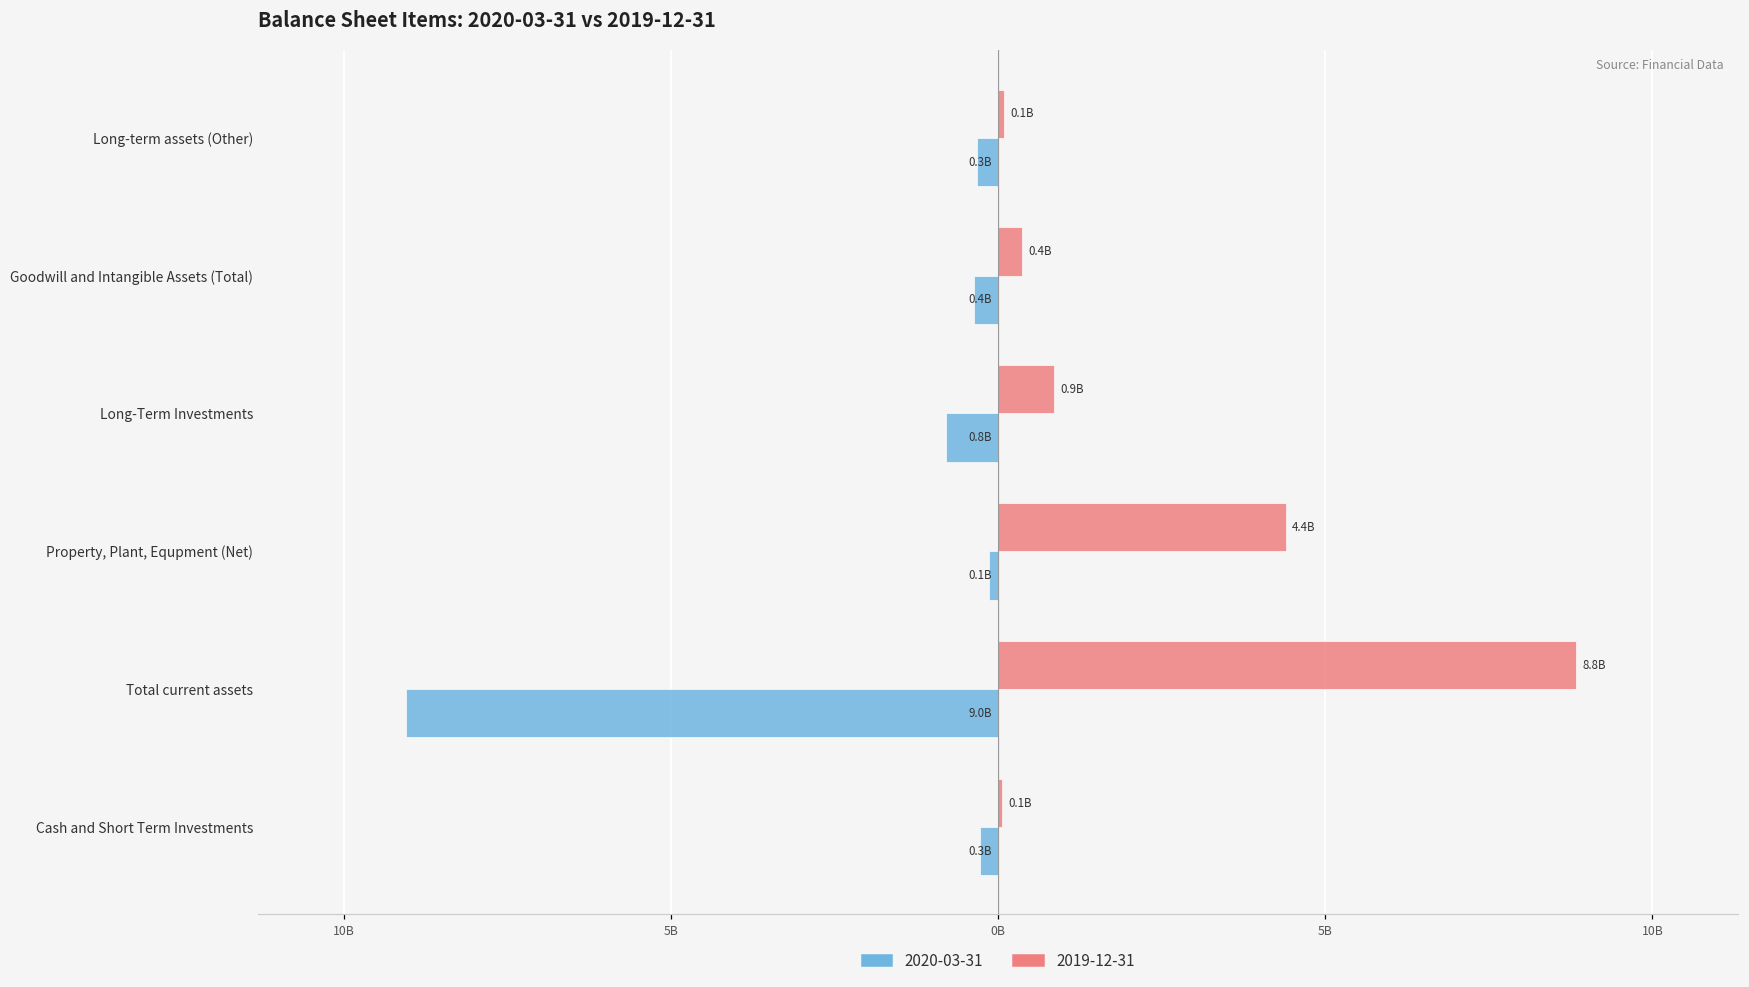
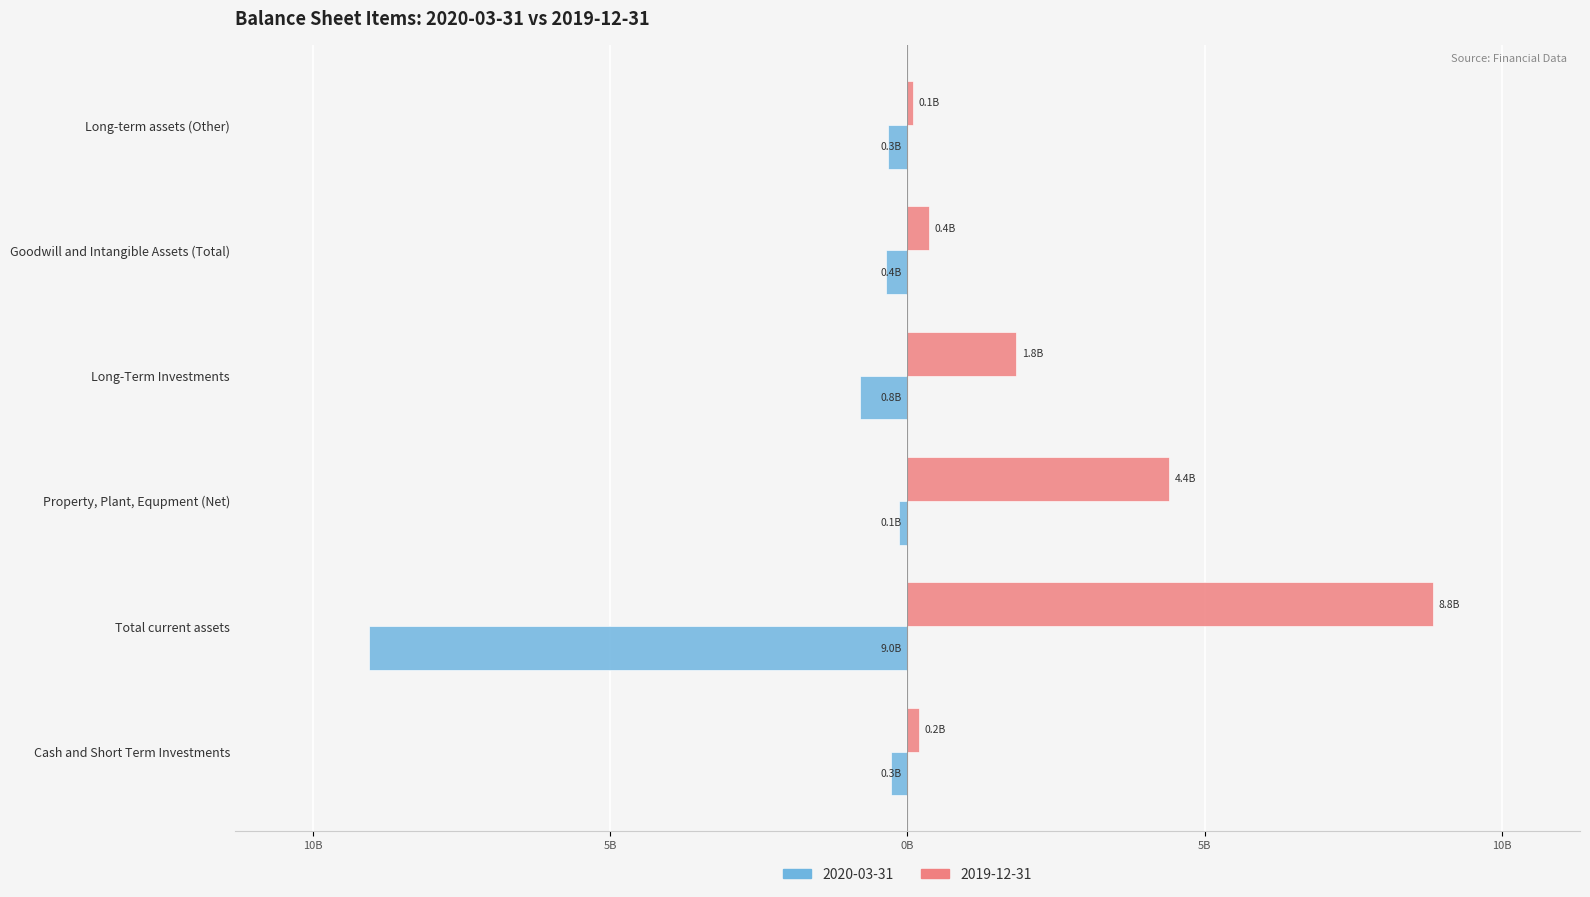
2019-12-31, Long-Term Investments: 0.9B -> 1.8B
2019-12-31, Cash and Short Term Investments: 0.1B -> 0.2B
